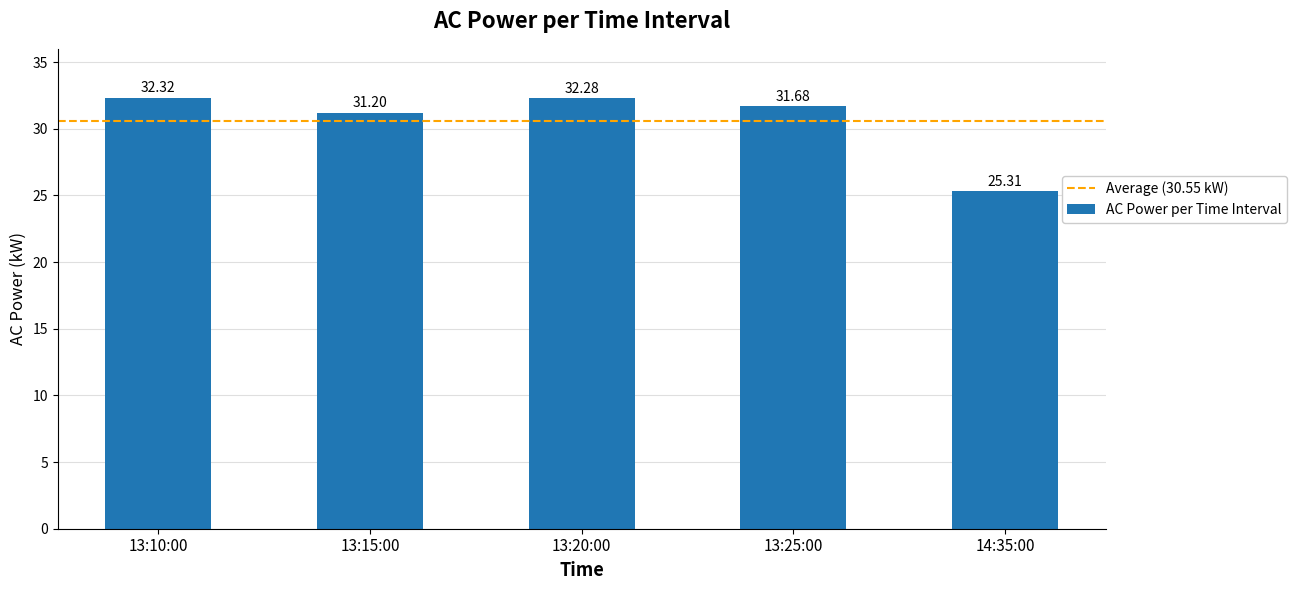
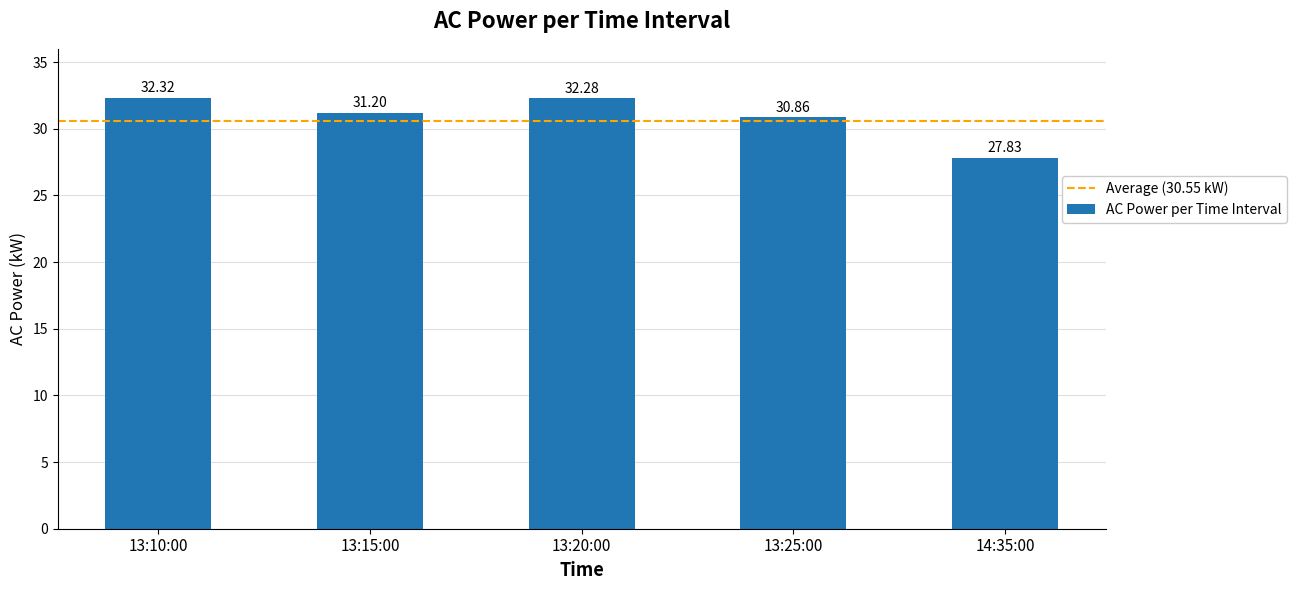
13:25:00: 31.68 -> 30.86
14:35:00: 25.31 -> 27.83
